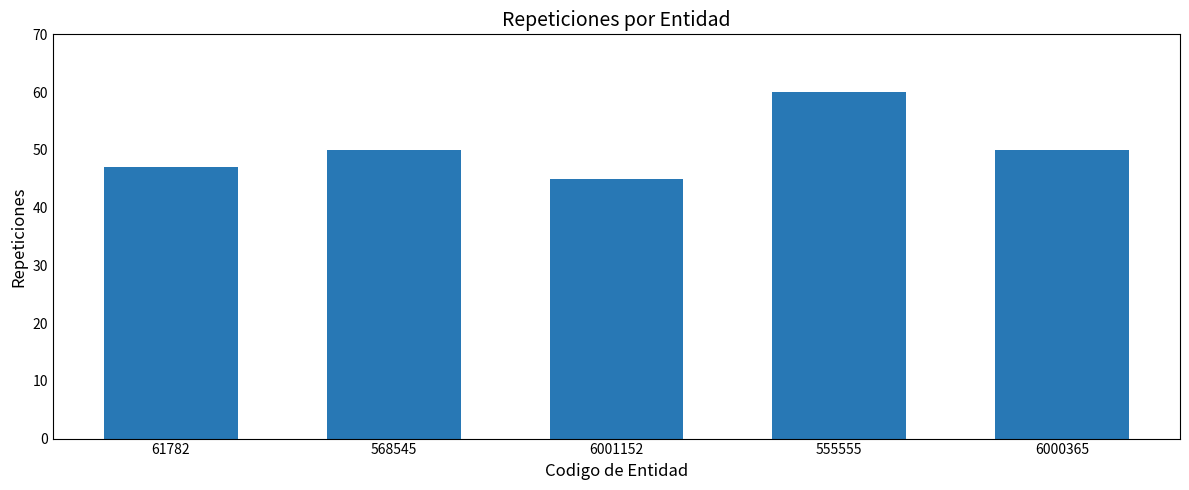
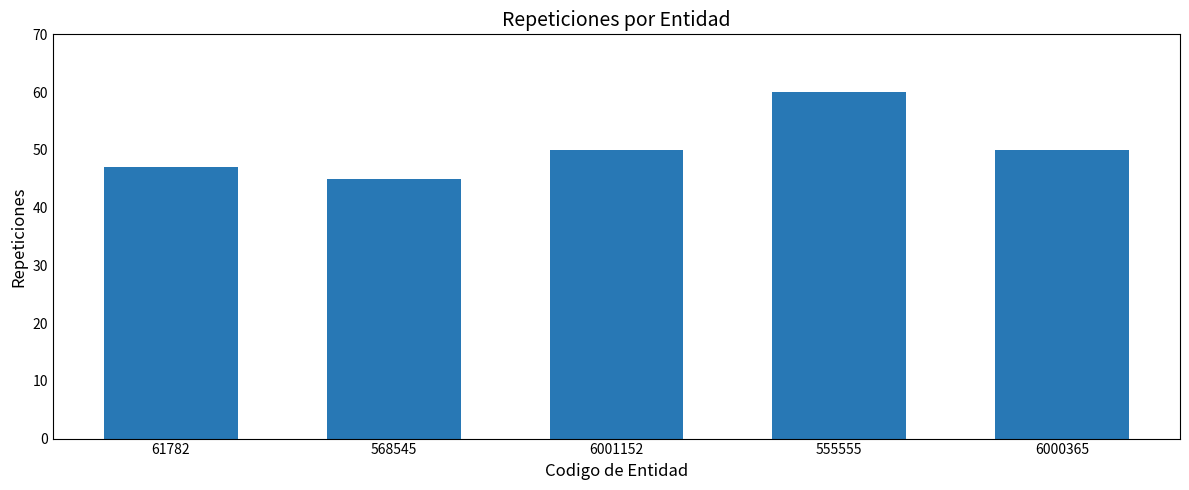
568545: 50 -> 45
6001152: 45 -> 50
